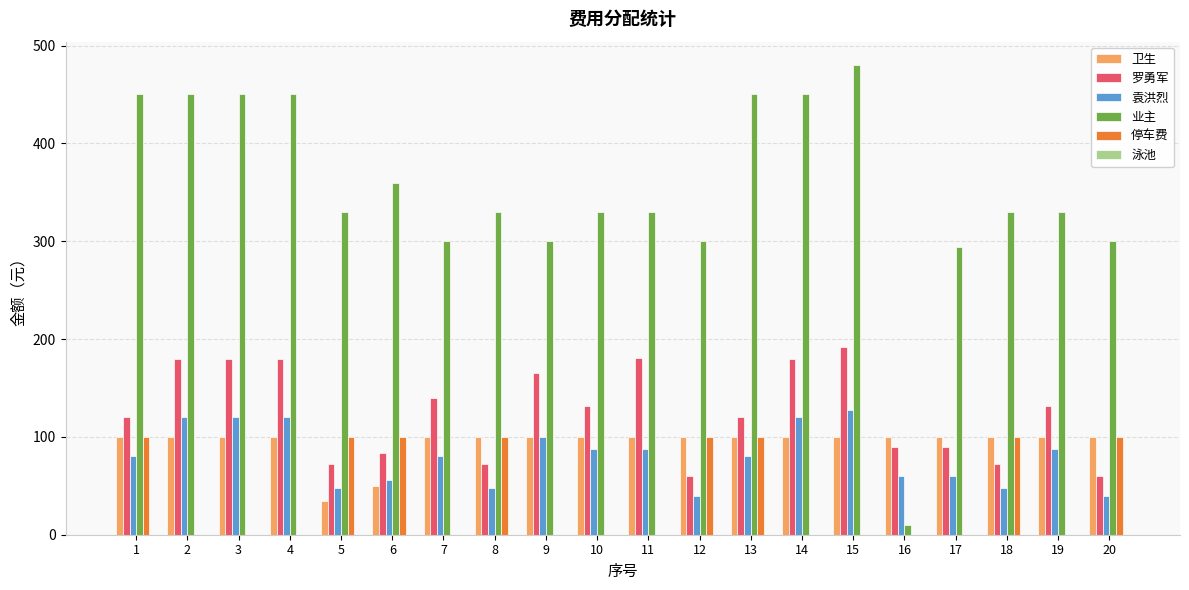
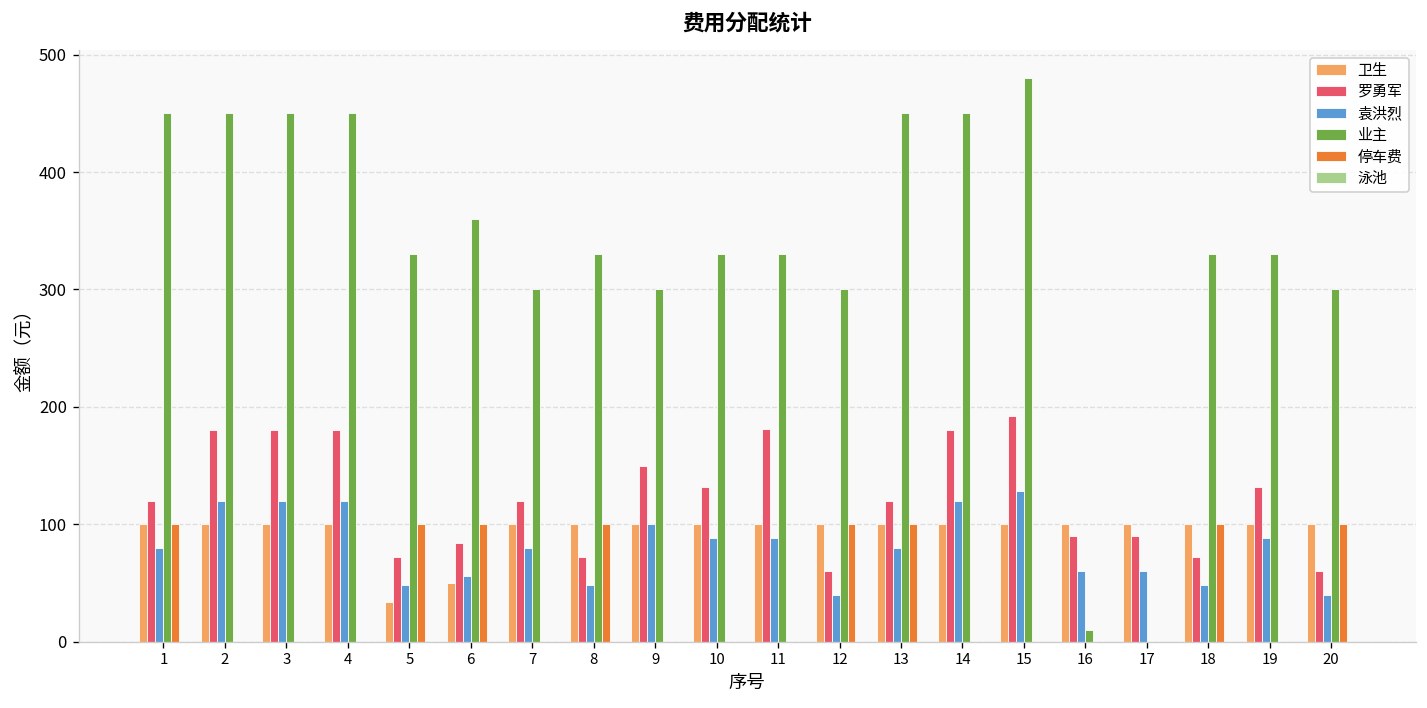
罗勇军, 7: 140 -> 120
罗勇军, 9: 170 -> 150
业主, 17: 290 -> 0
